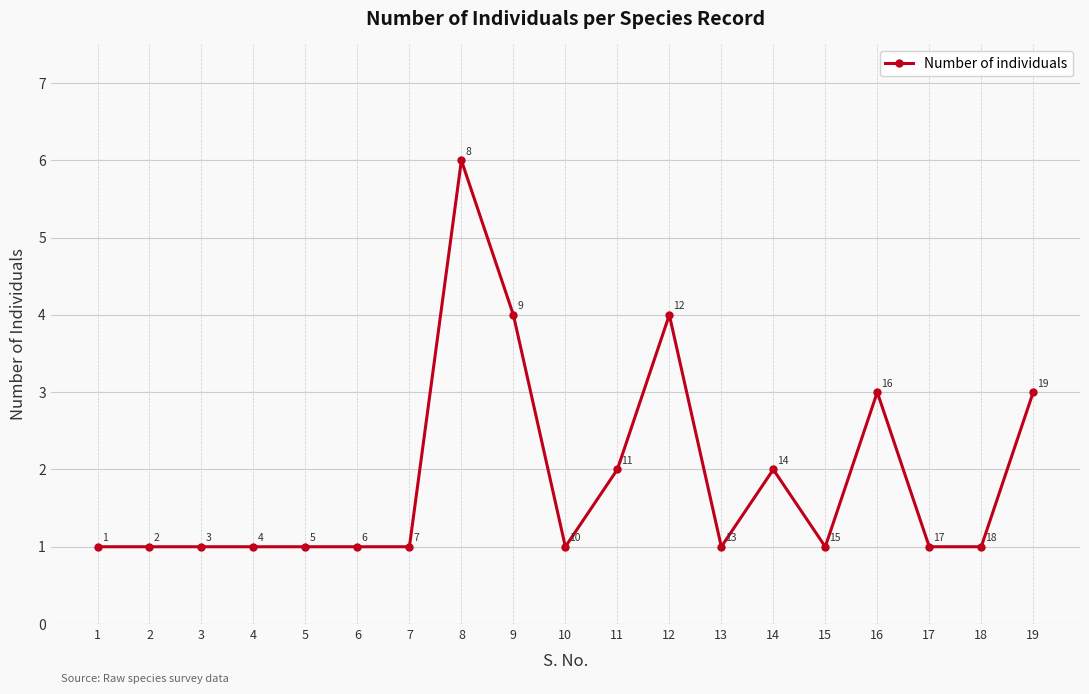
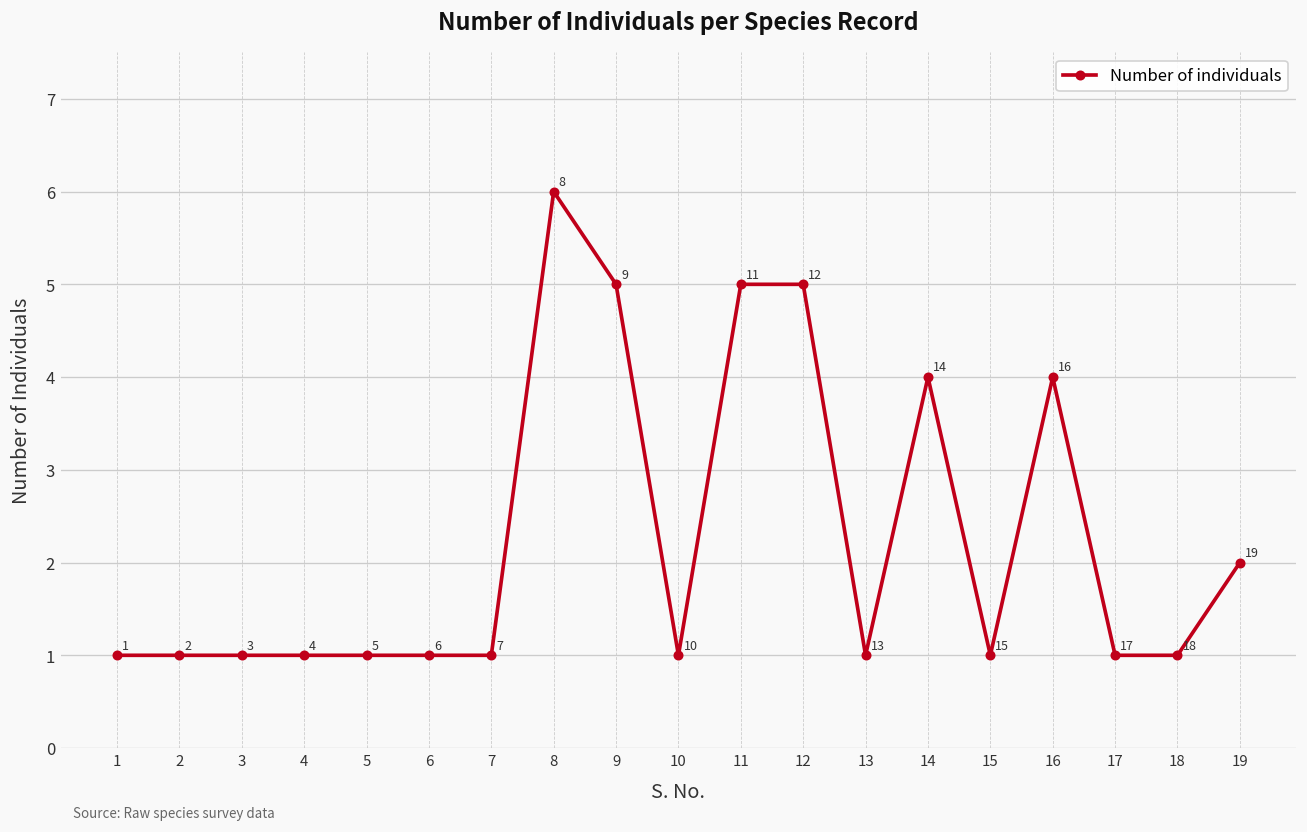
9: 4 -> 5
11: 2 -> 5
12: 4 -> 5
14: 2 -> 4
16: 3 -> 4
19: 3 -> 2
